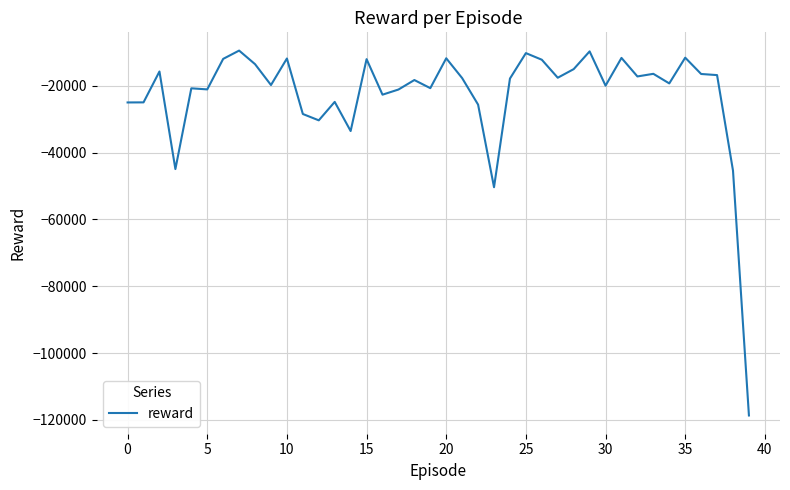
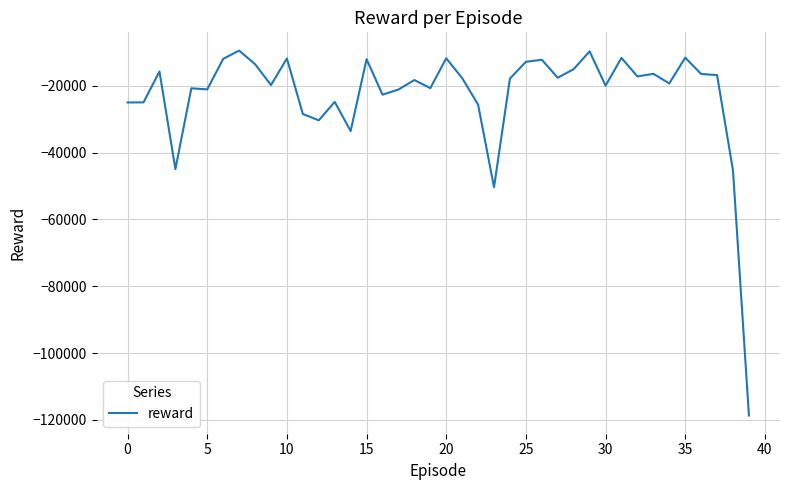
25: -10000 -> -13000
